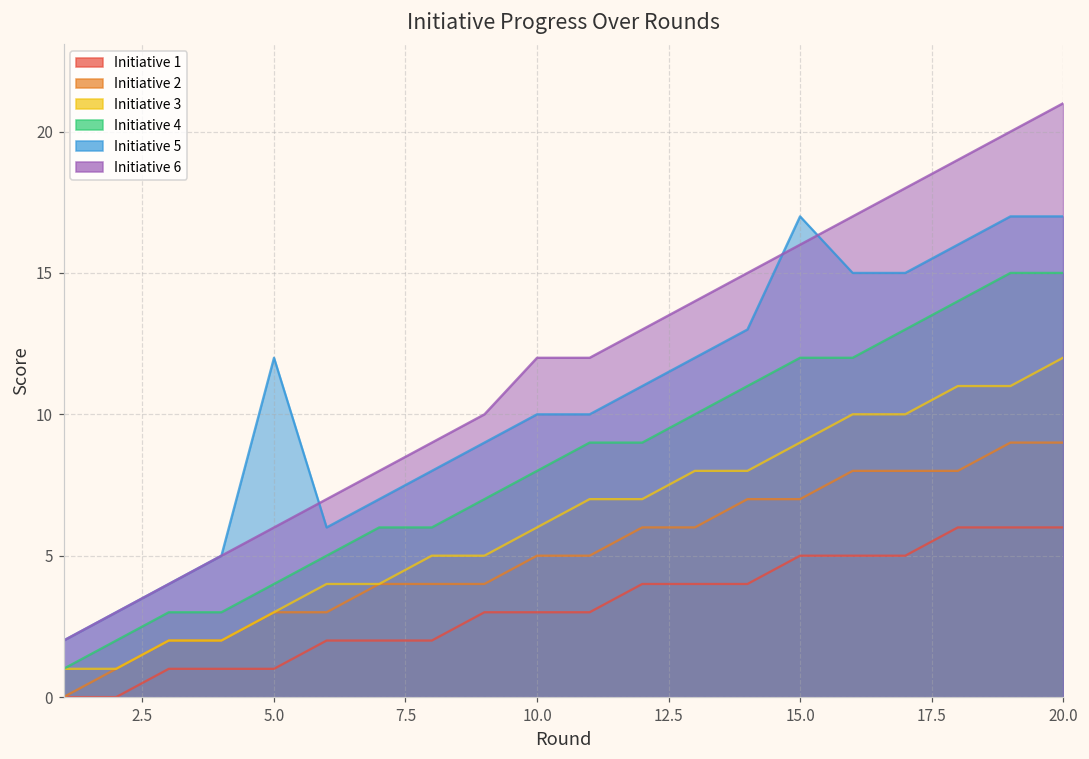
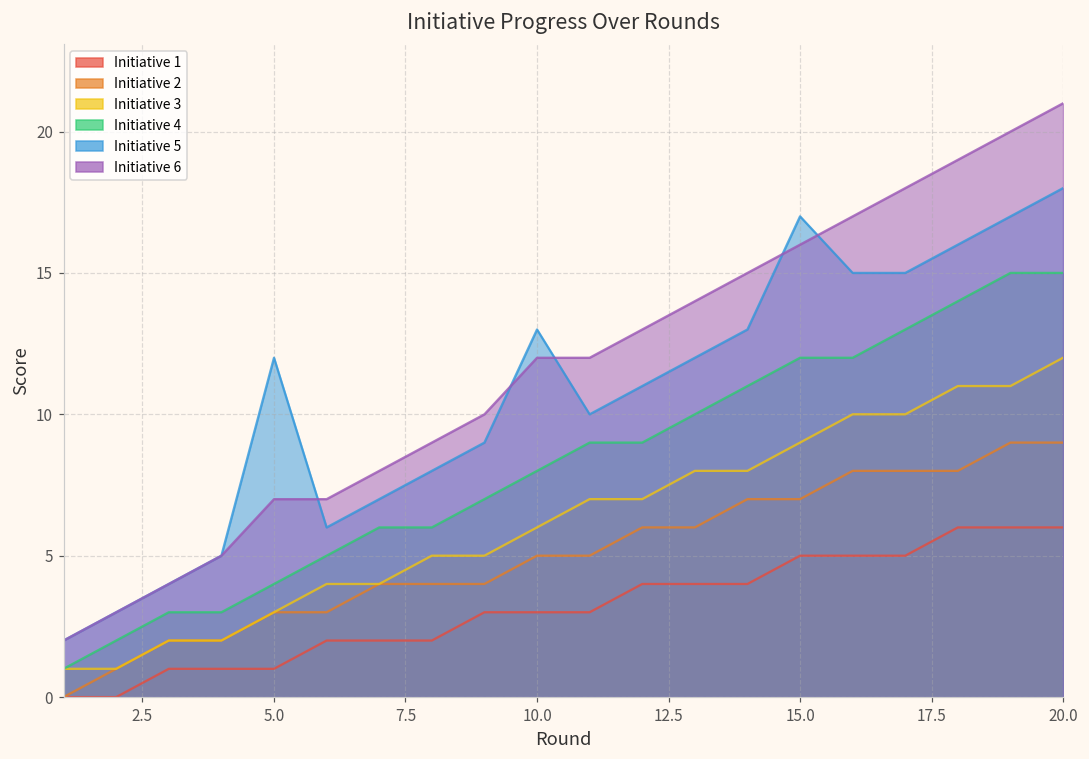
Initiative 6, 5.0: 6 -> 7
Initiative 5, 10.0: 10 -> 13
Initiative 5, 20.0: 17 -> 18
